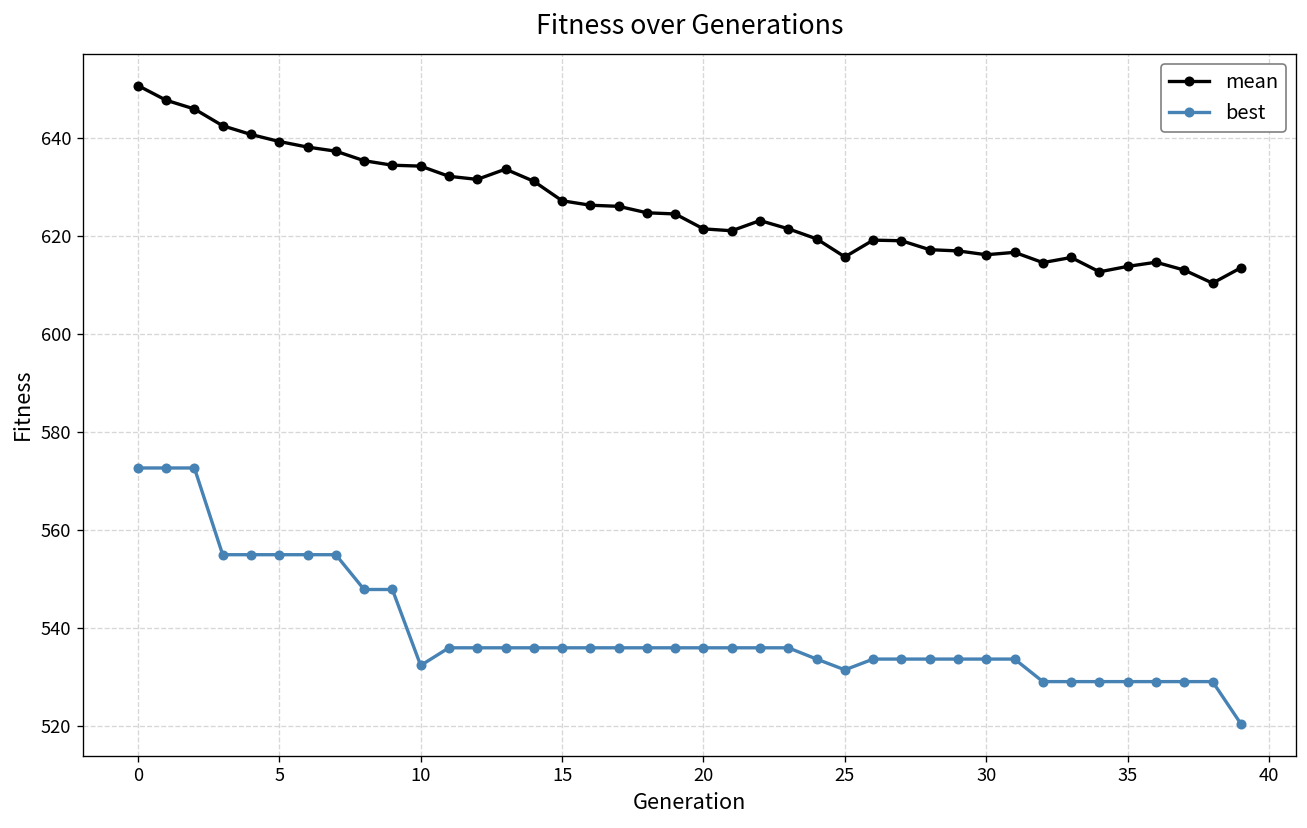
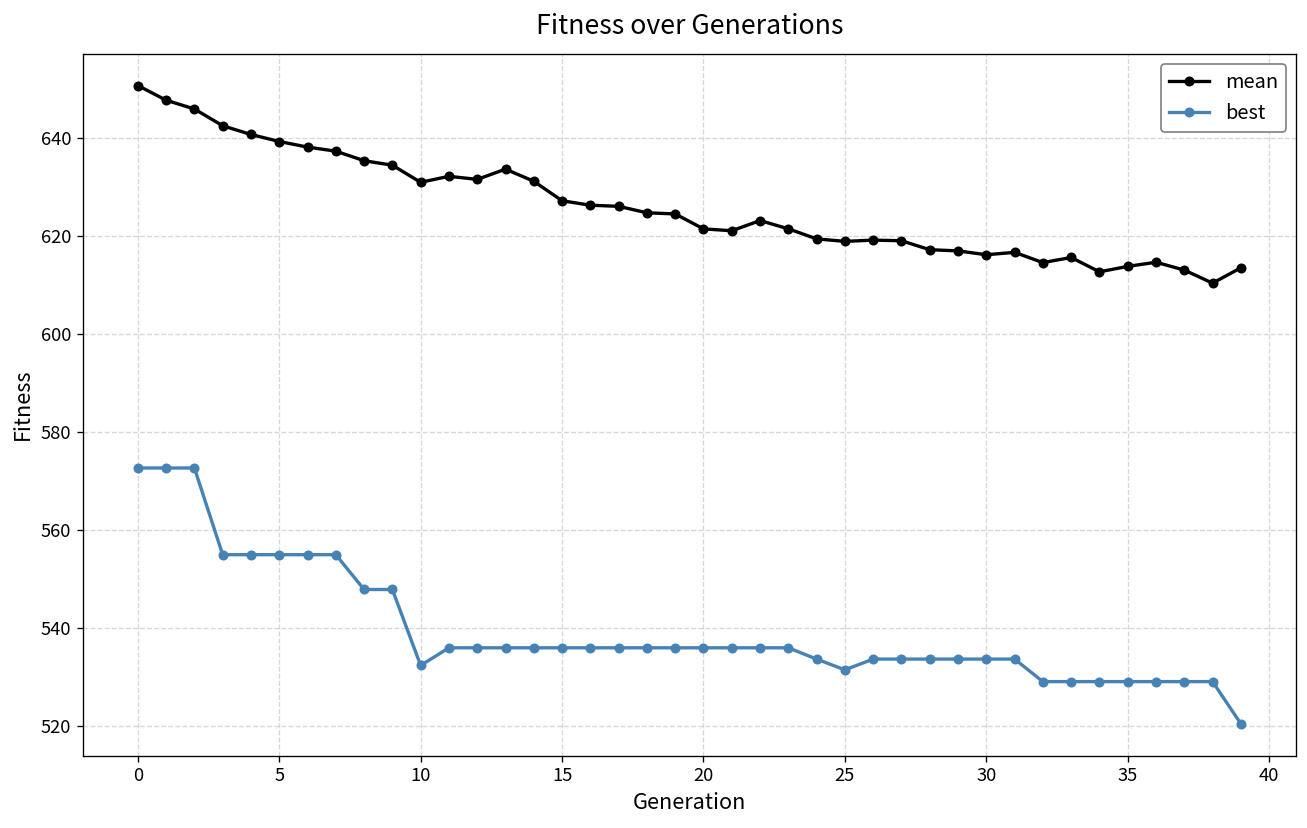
mean, 10: 634 -> 631
mean, 25: 616 -> 619
